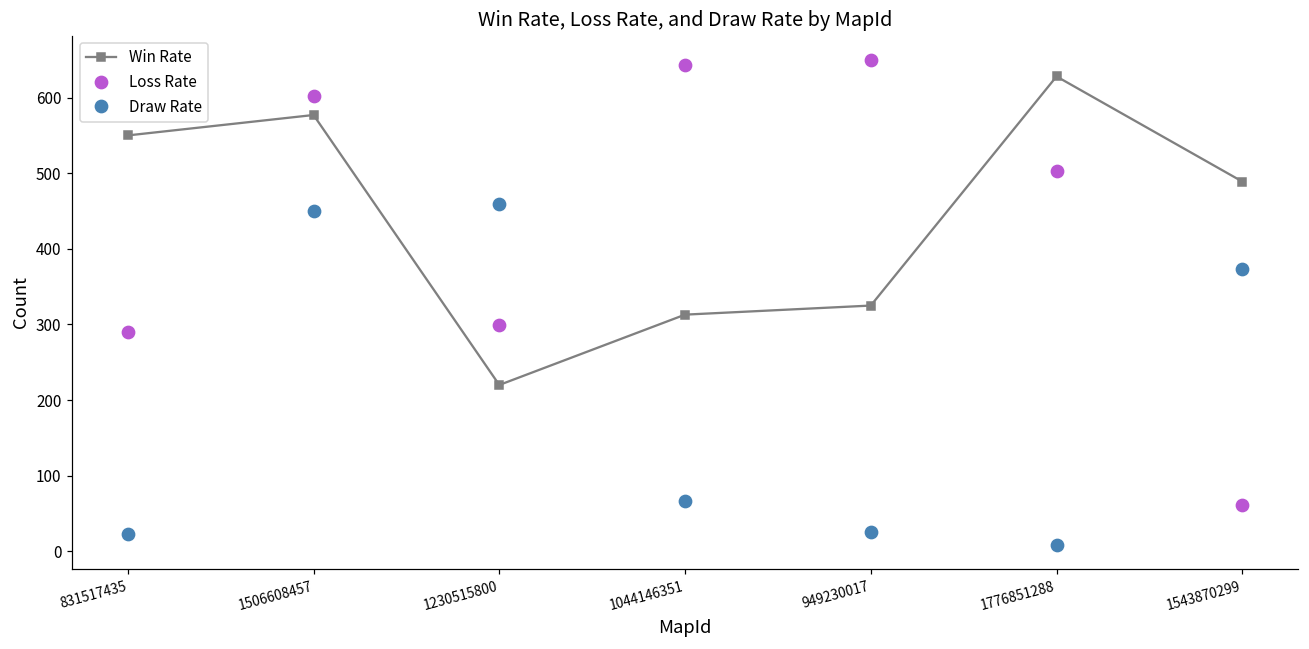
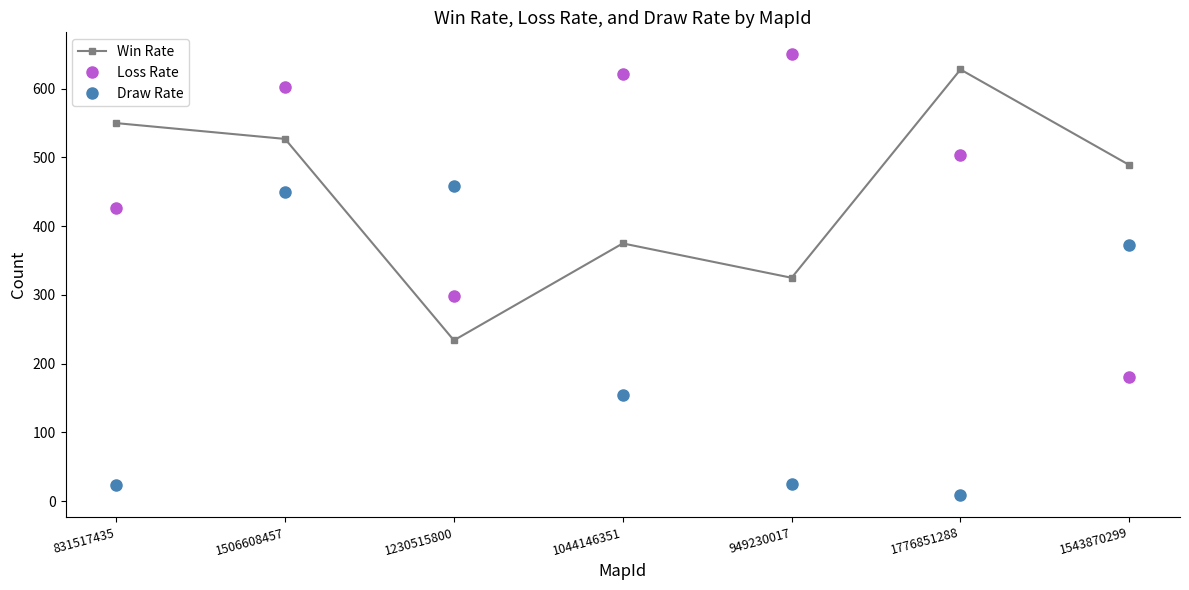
Loss Rate, 831517435: 290 -> 430
Win Rate, 1506608457: 580 -> 530
Win Rate, 1230515800: 220 -> 230
Win Rate, 1044146351: 310 -> 380
Loss Rate, 1044146351: 640 -> 620
Draw Rate, 1044146351: 70 -> 150
Loss Rate, 1543870299: 60 -> 180
